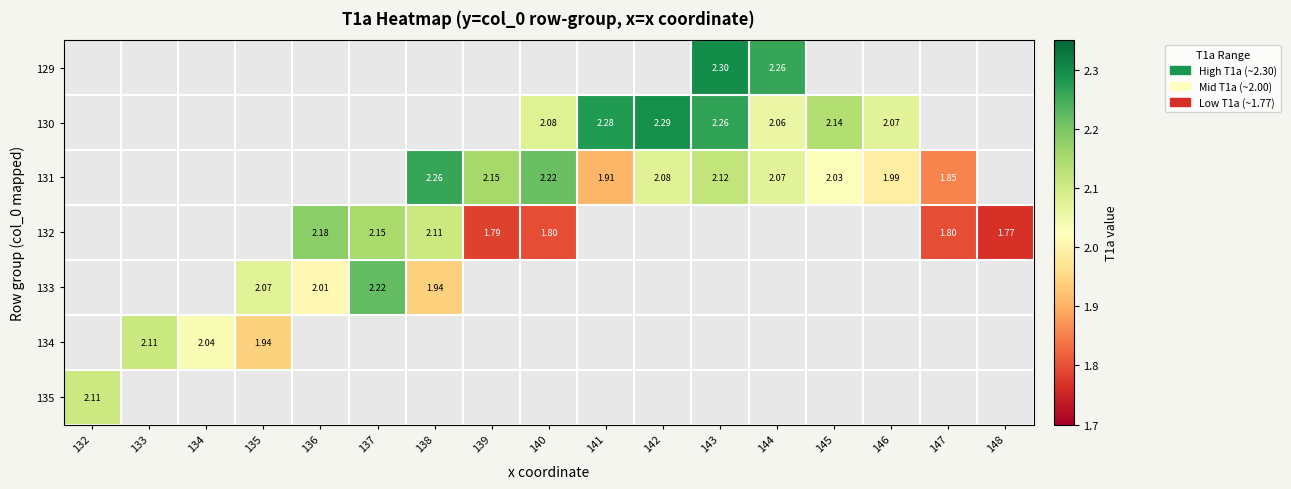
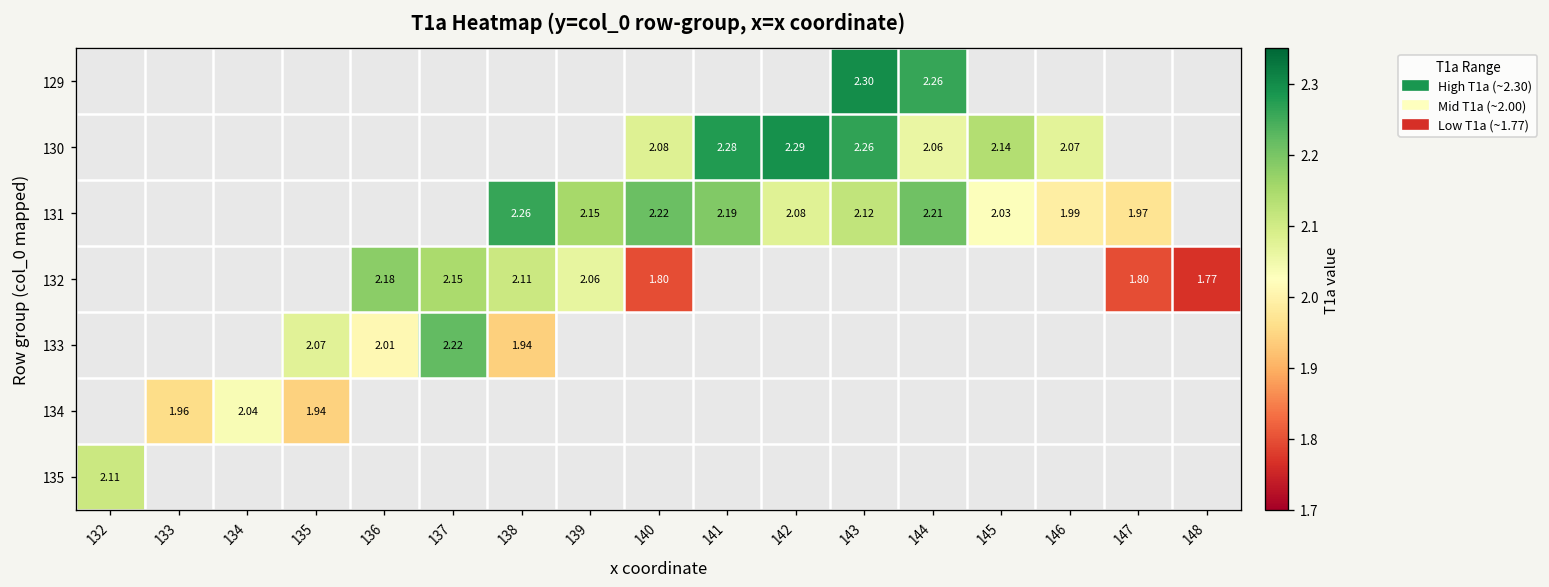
131, 141: 1.91 -> 2.19
131, 144: 2.07 -> 2.21
131, 147: 1.85 -> 1.97
132, 139: 1.79 -> 2.06
134, 133: 2.11 -> 1.96
